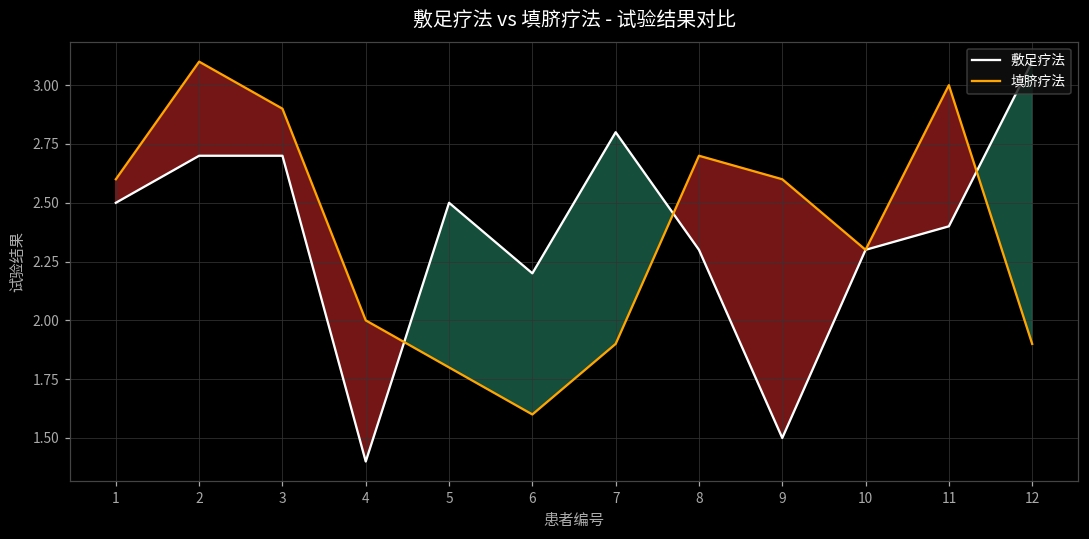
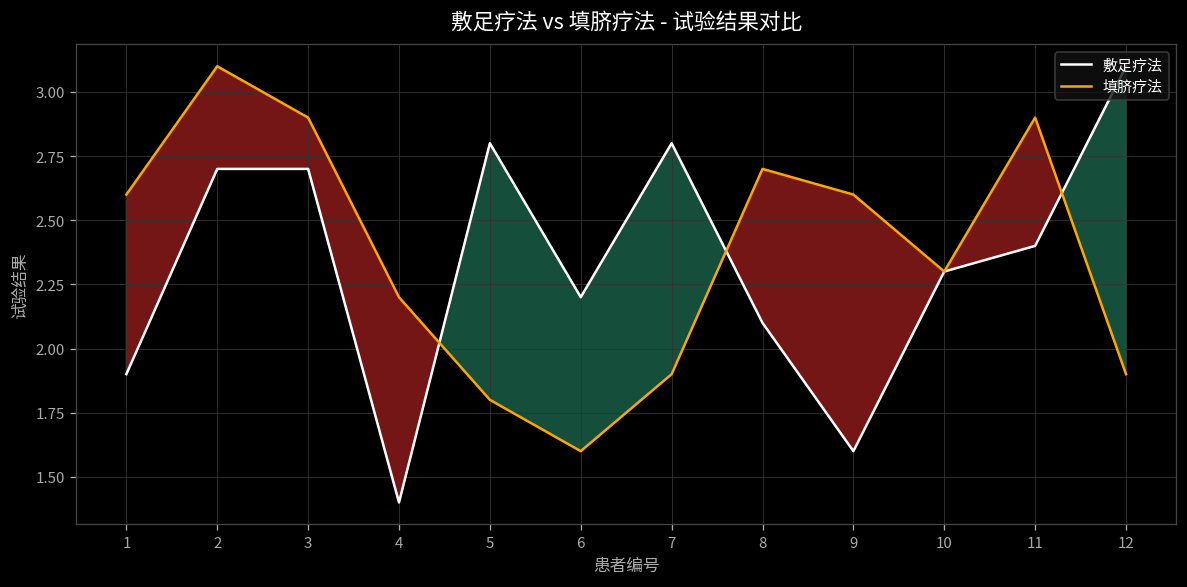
敷足疗法, 1: 2.5 -> 1.9
填脐疗法, 4: 2.0 -> 2.2
敷足疗法, 5: 2.5 -> 2.8
敷足疗法, 8: 2.3 -> 2.1
敷足疗法, 9: 1.5 -> 1.6
填脐疗法, 11: 3.0 -> 2.9
